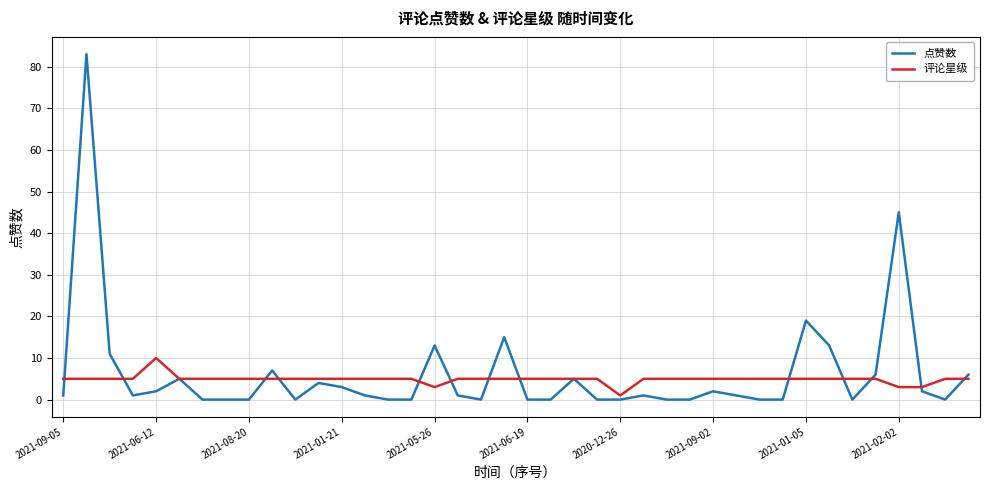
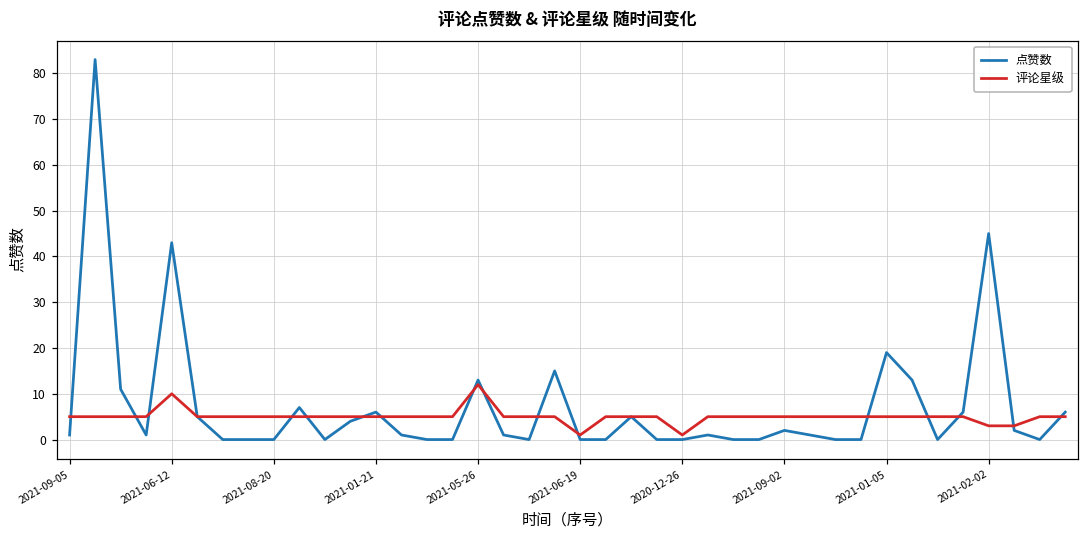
点赞数, 2021-06-12: 2 -> 43
点赞数, 2021-01-21: 3 -> 6
评论星级, 2021-05-26: 3 -> 12
评论星级, 2021-06-19: 5 -> 1
